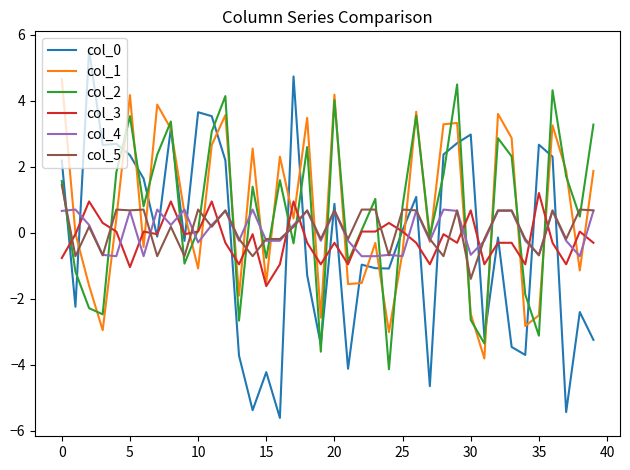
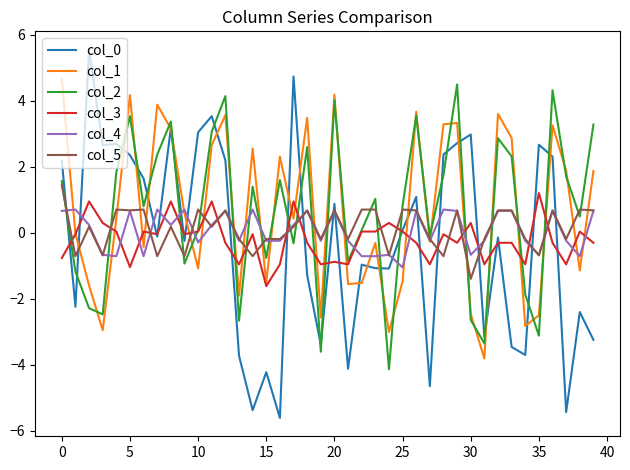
col_0, 10: 3.7 -> 3.0
col_3, 20: -0.3 -> -0.9
col_1, 25: -0.6 -> -1.5
col_4, 25: -0.7 -> -1.0
col_3, 30: 0.7 -> 0.3
